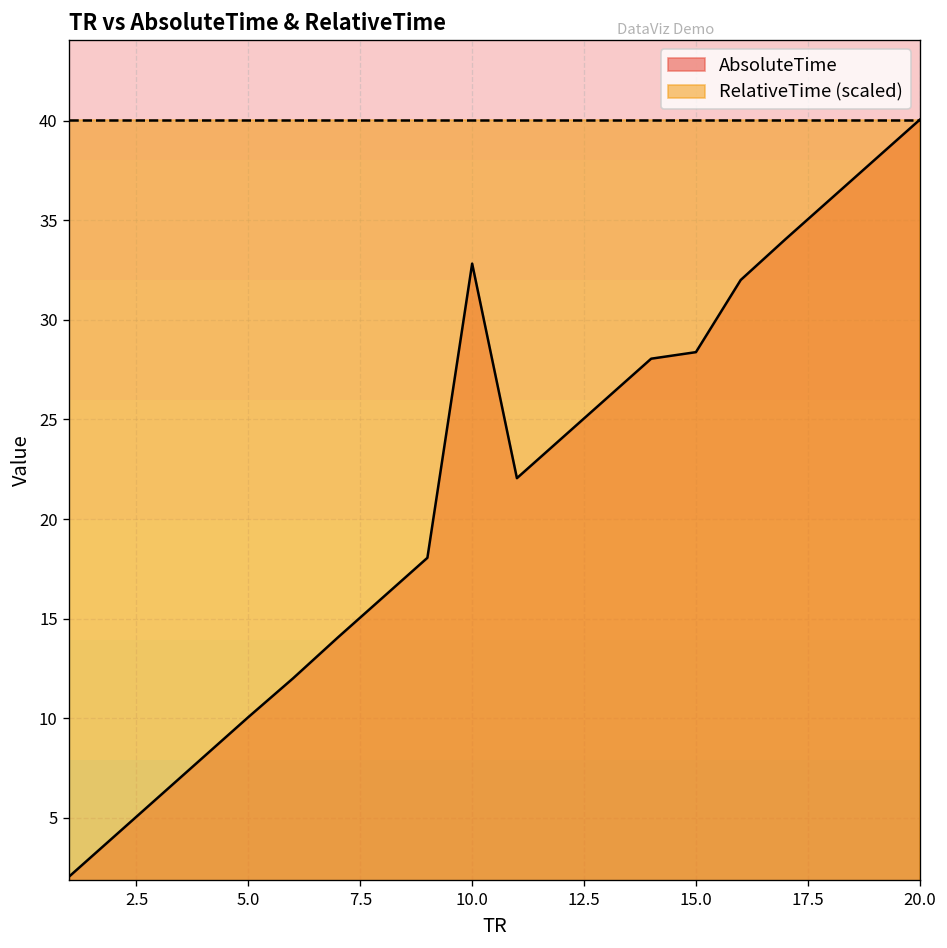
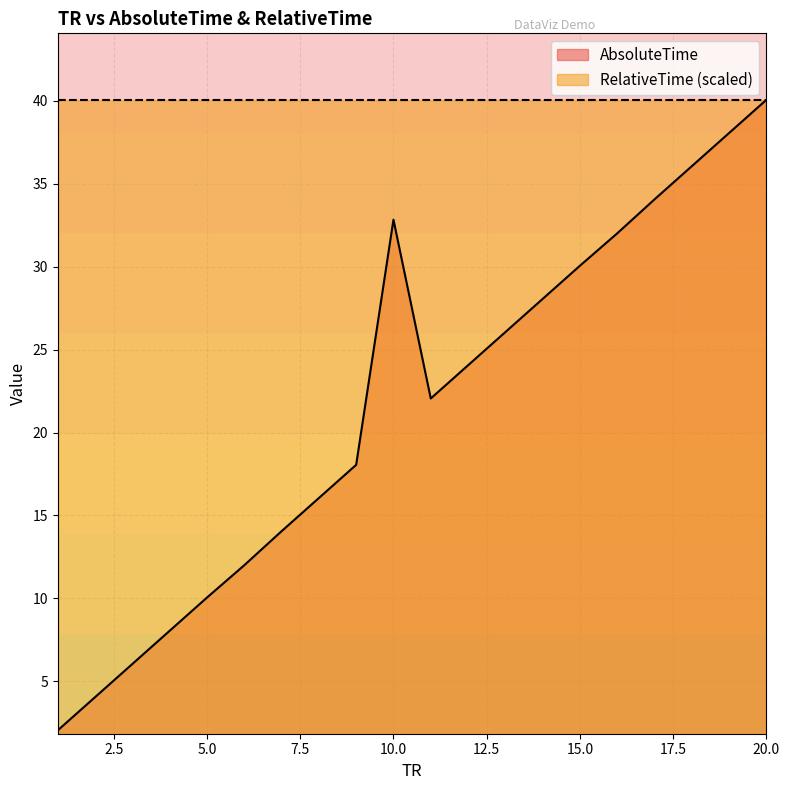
AbsoluteTime, 15.0: 28.4 -> 30.1
